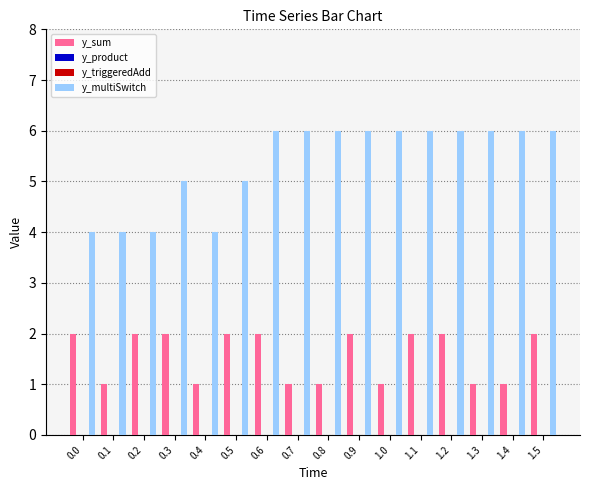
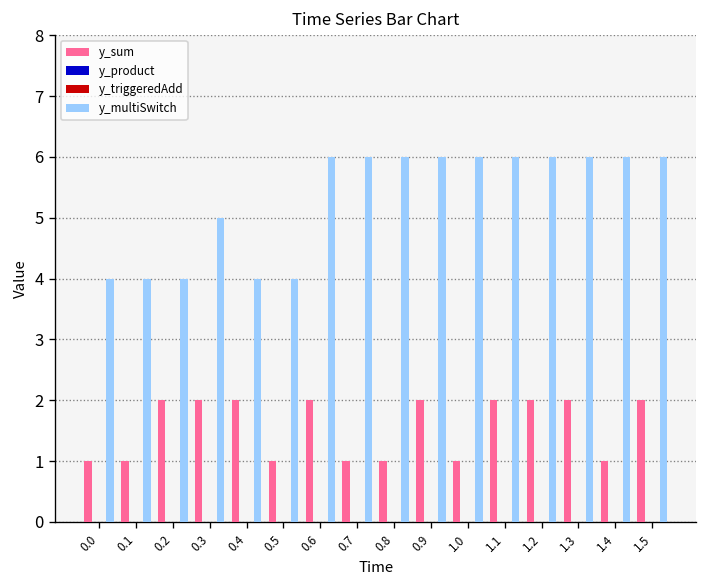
y_sum, 0.0: 2 -> 1
y_sum, 0.4: 1 -> 2
y_sum, 0.5: 2 -> 1
y_multiSwitch, 0.5: 5 -> 4
y_sum, 1.3: 1 -> 2
